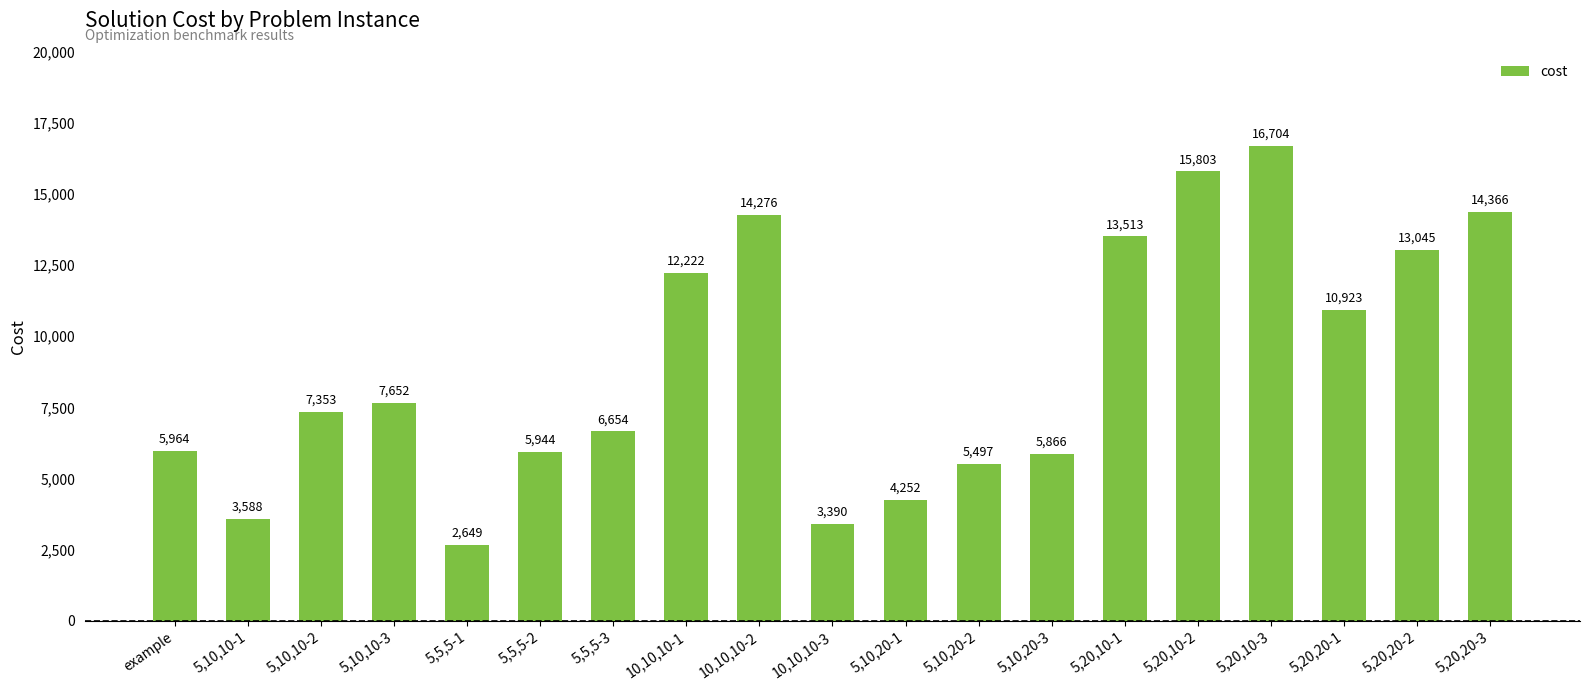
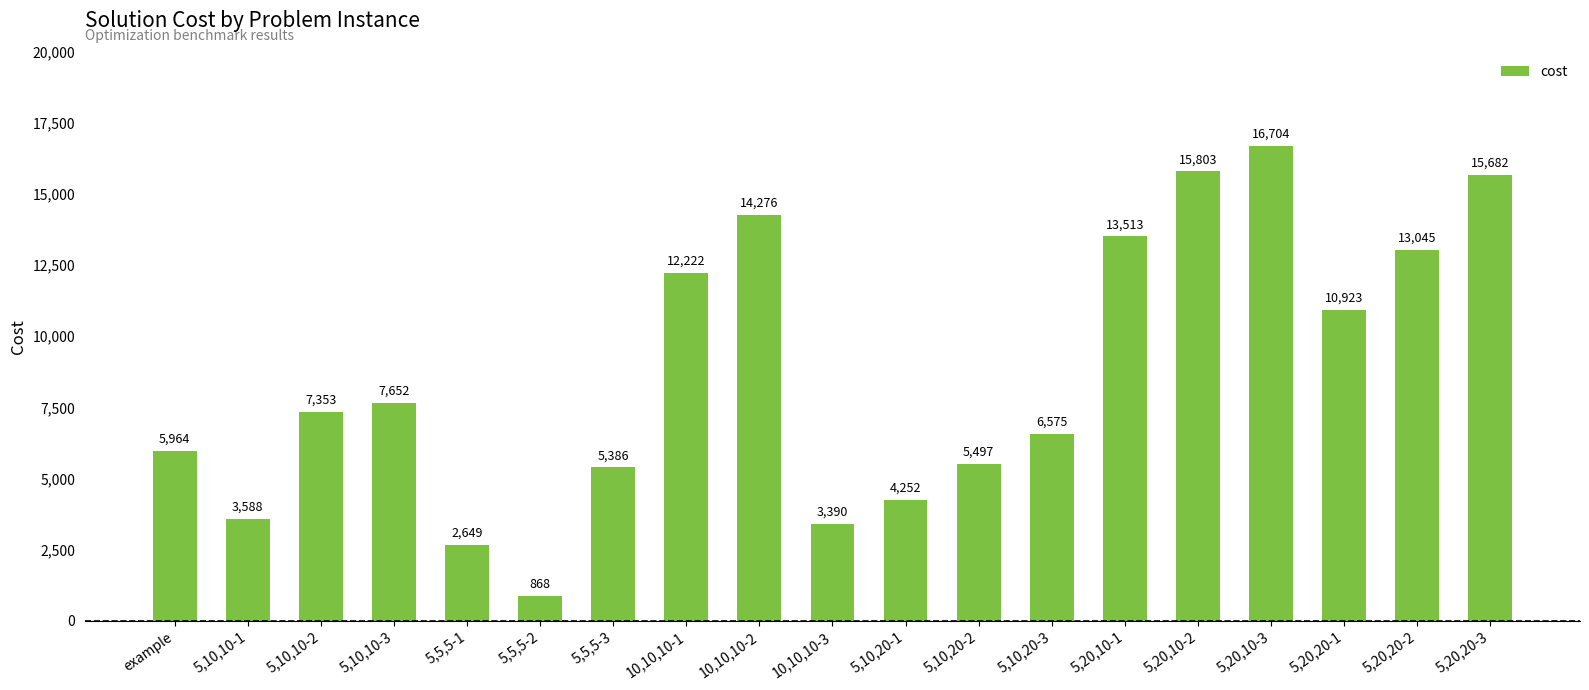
5,5,5-2: 5,944 -> 868
5,5,5-3: 6,654 -> 5,386
5,10,20-3: 5,866 -> 6,575
5,20,20-3: 14,366 -> 15,682
